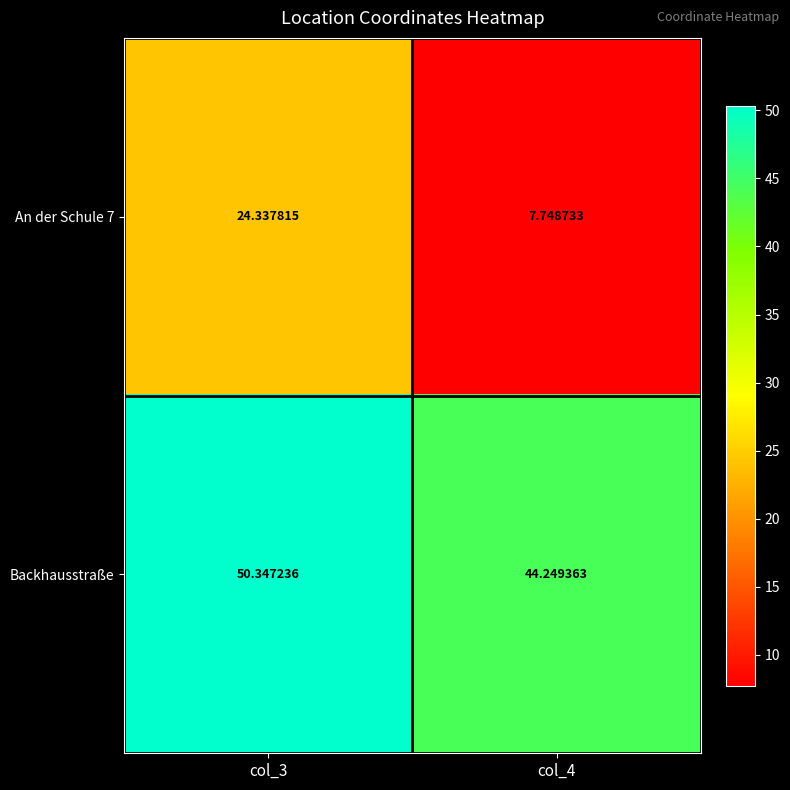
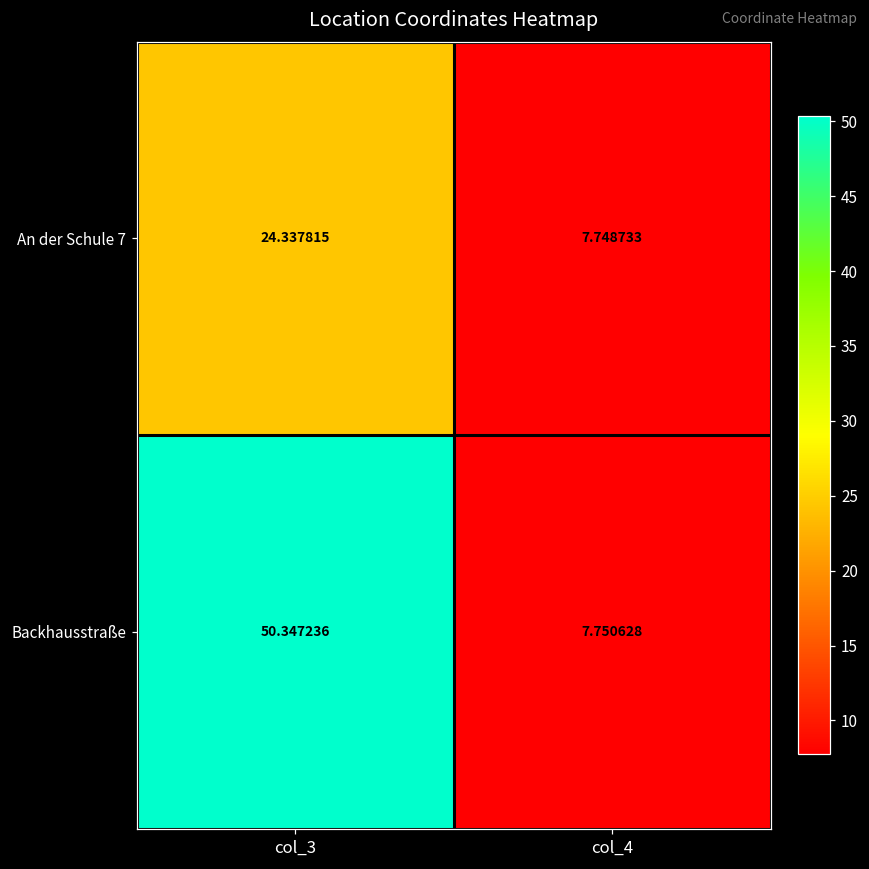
Backhausstraße, col_4: 44.249363 -> 7.750628
